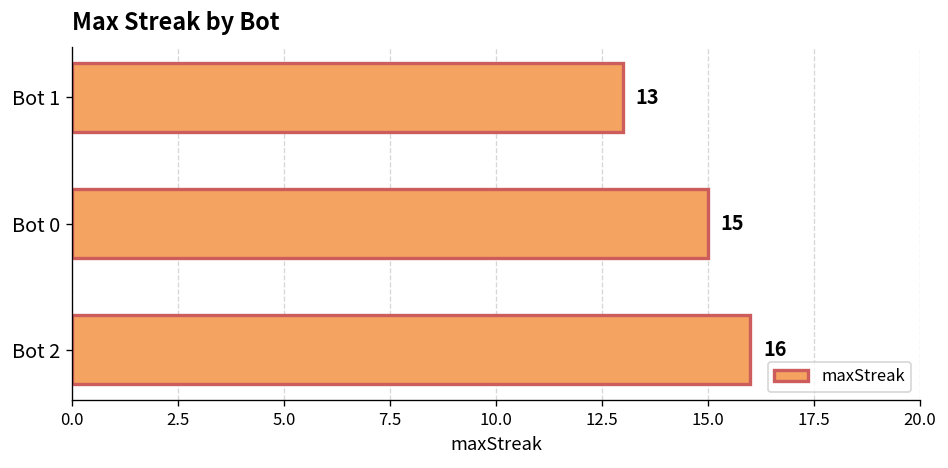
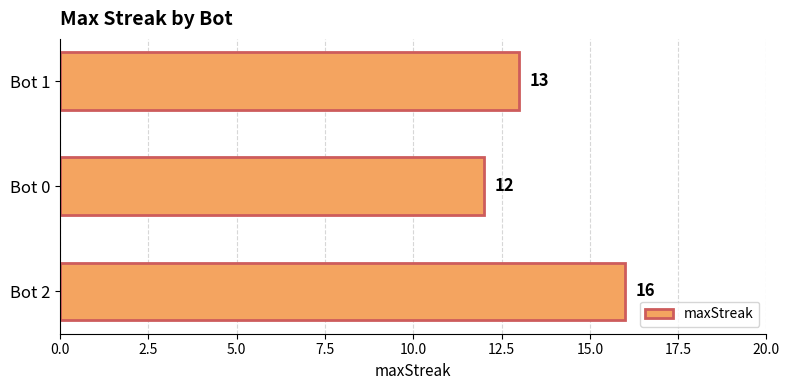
Bot 0: 15 -> 12
